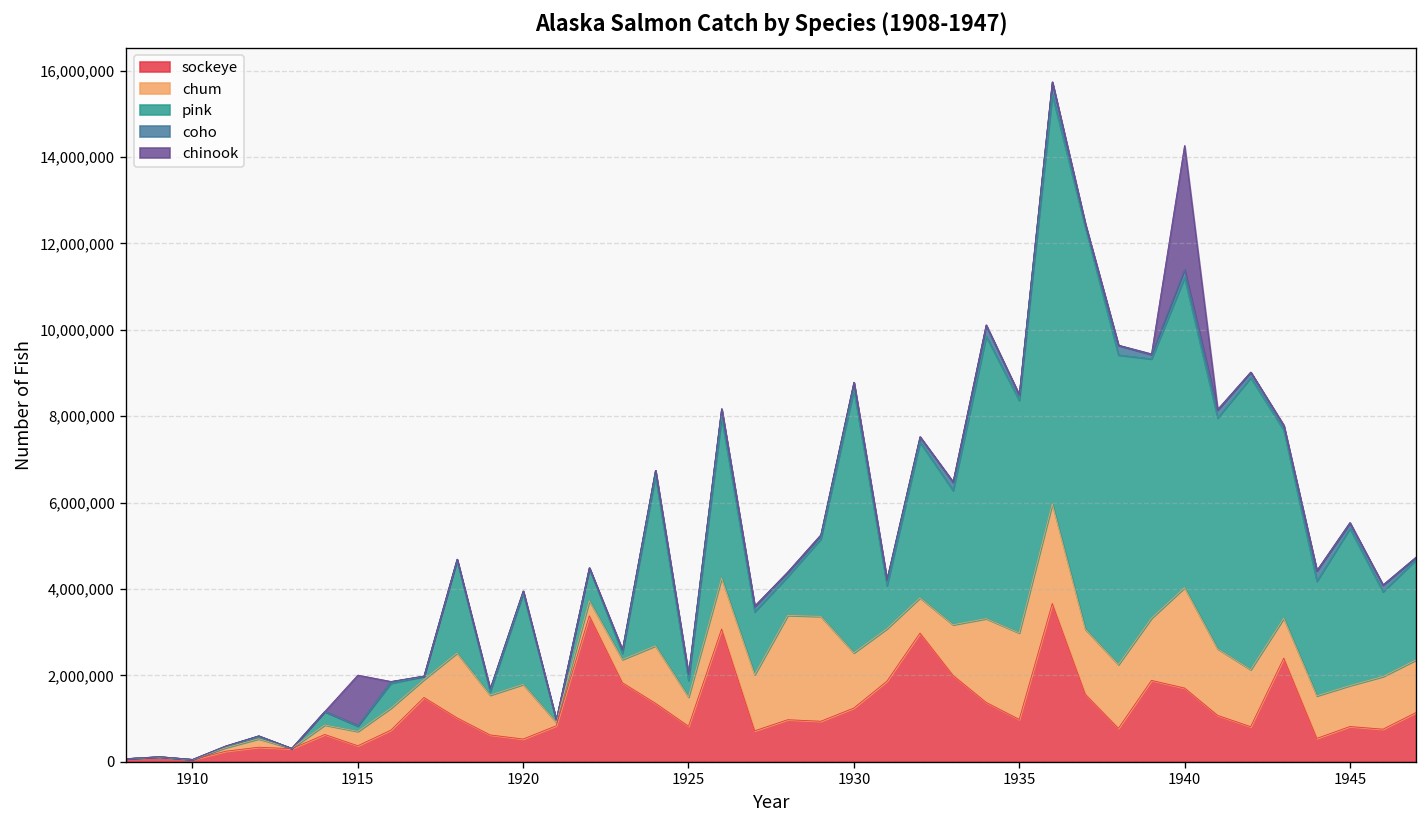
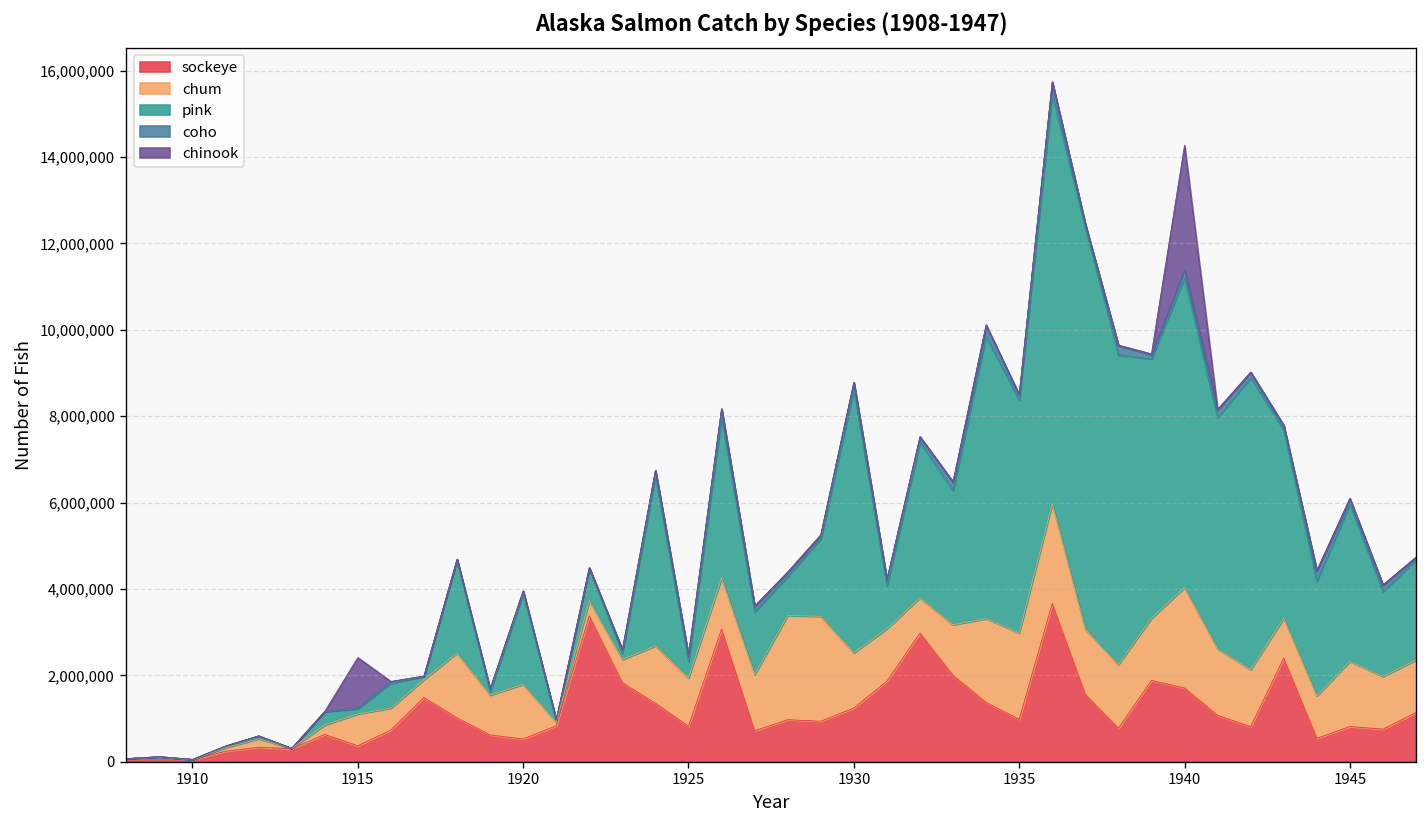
chum, 1915: 300,000 -> 700,000
chum, 1925: 700,000 -> 1,100,000
chum, 1945: 900,000 -> 1,500,000
